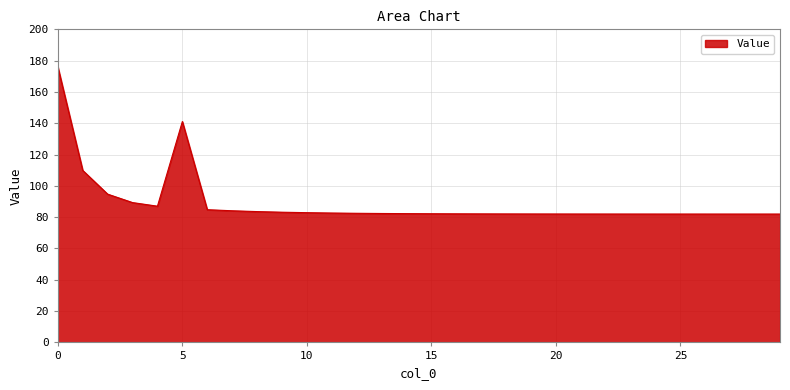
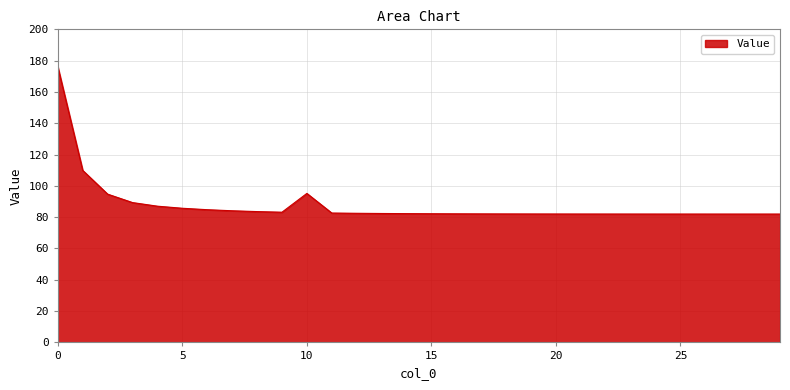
5: 141 -> 86
10: 83 -> 95
